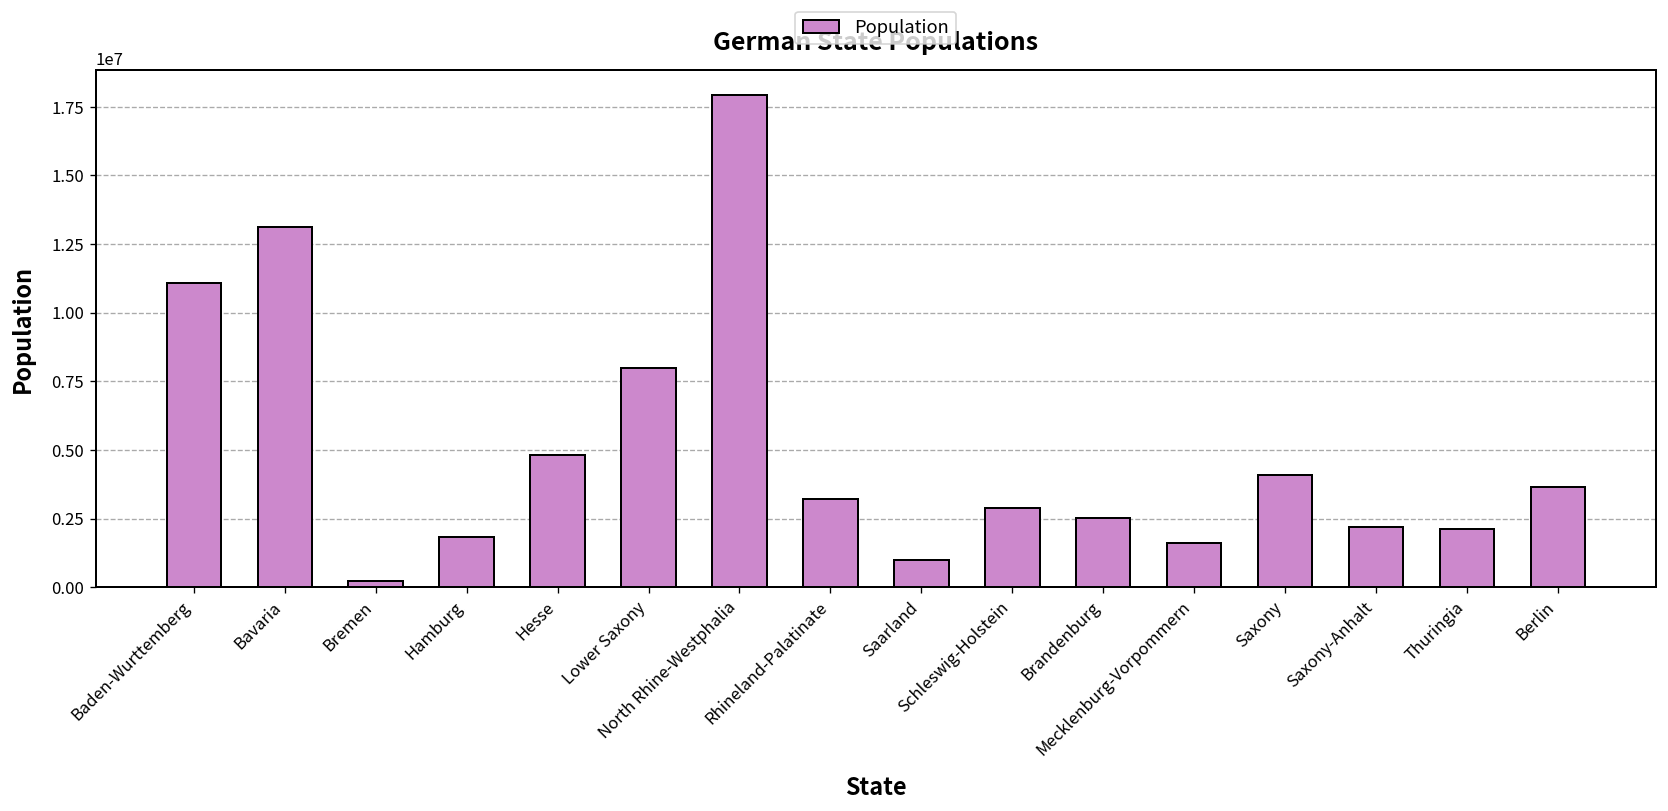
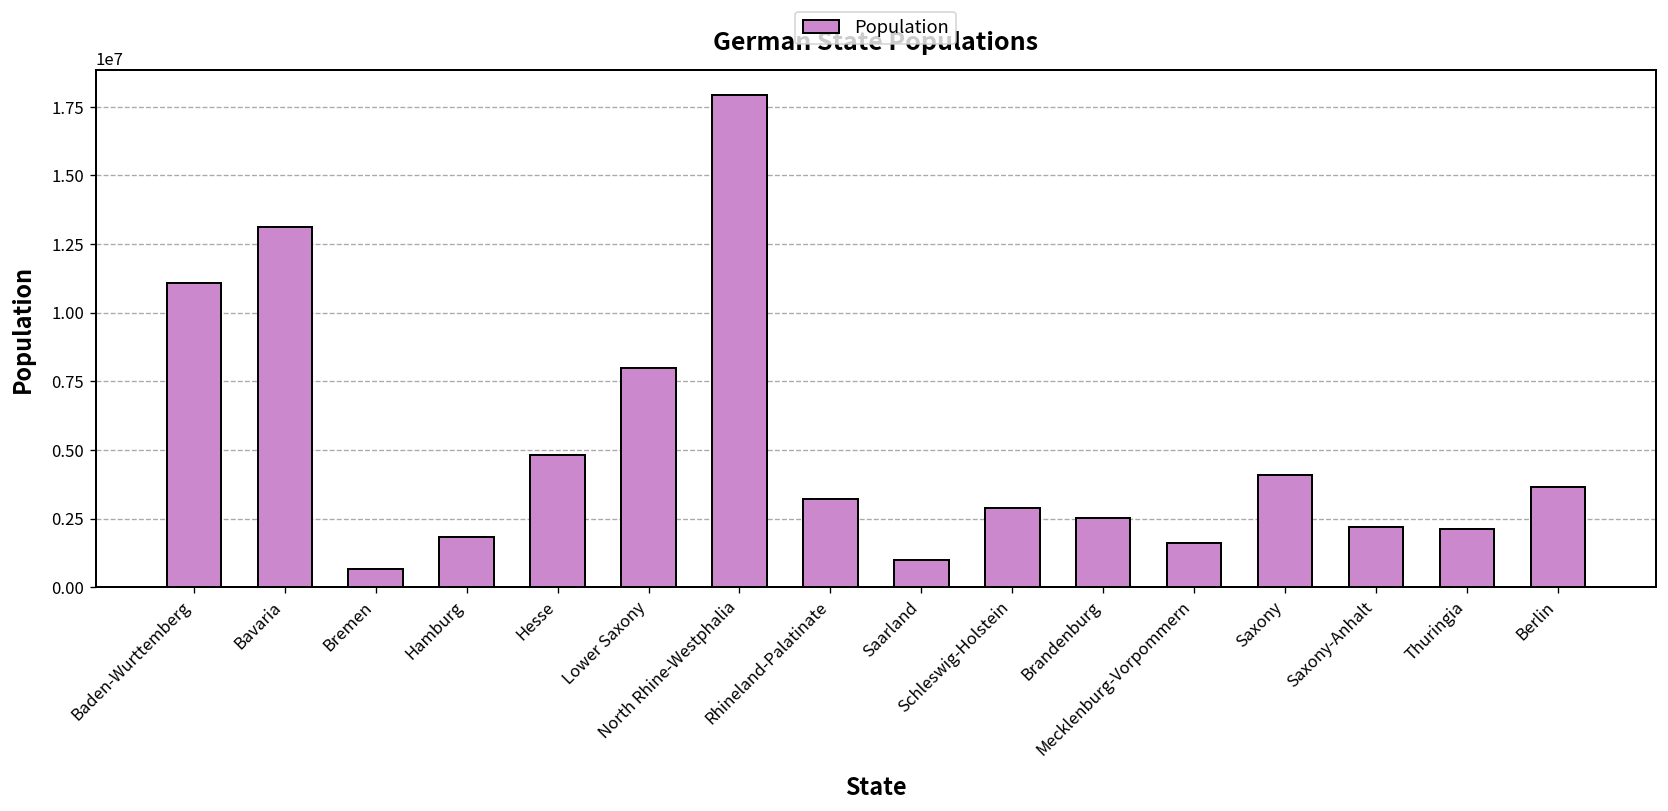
Bremen: 200000 -> 700000
